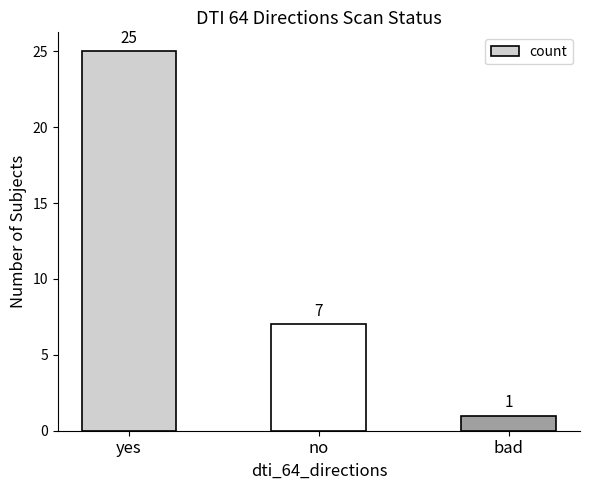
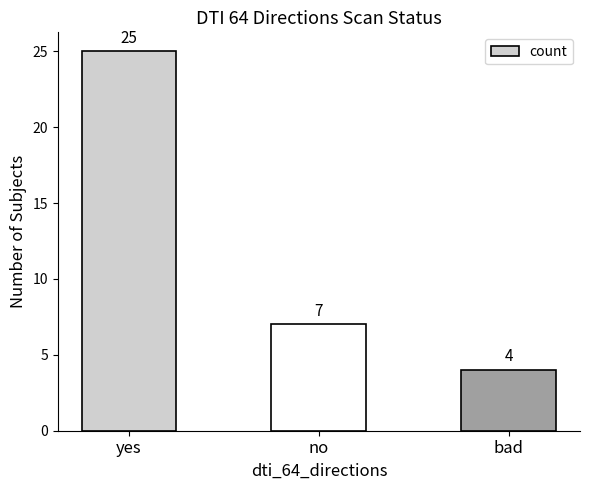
bad: 1 -> 4
